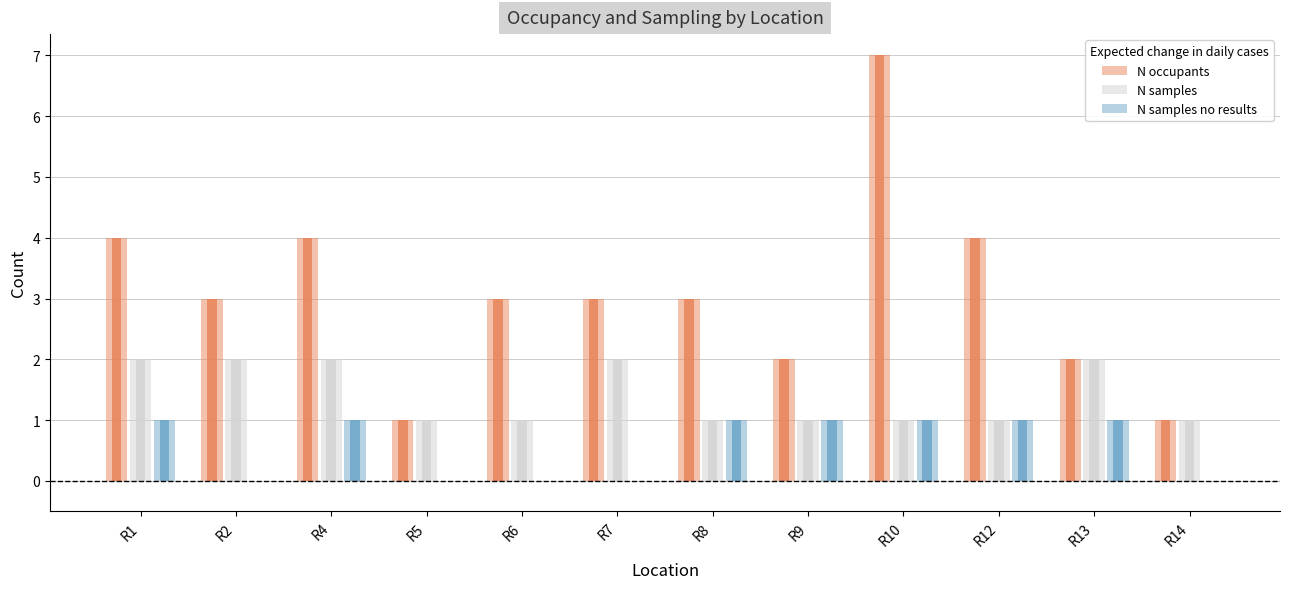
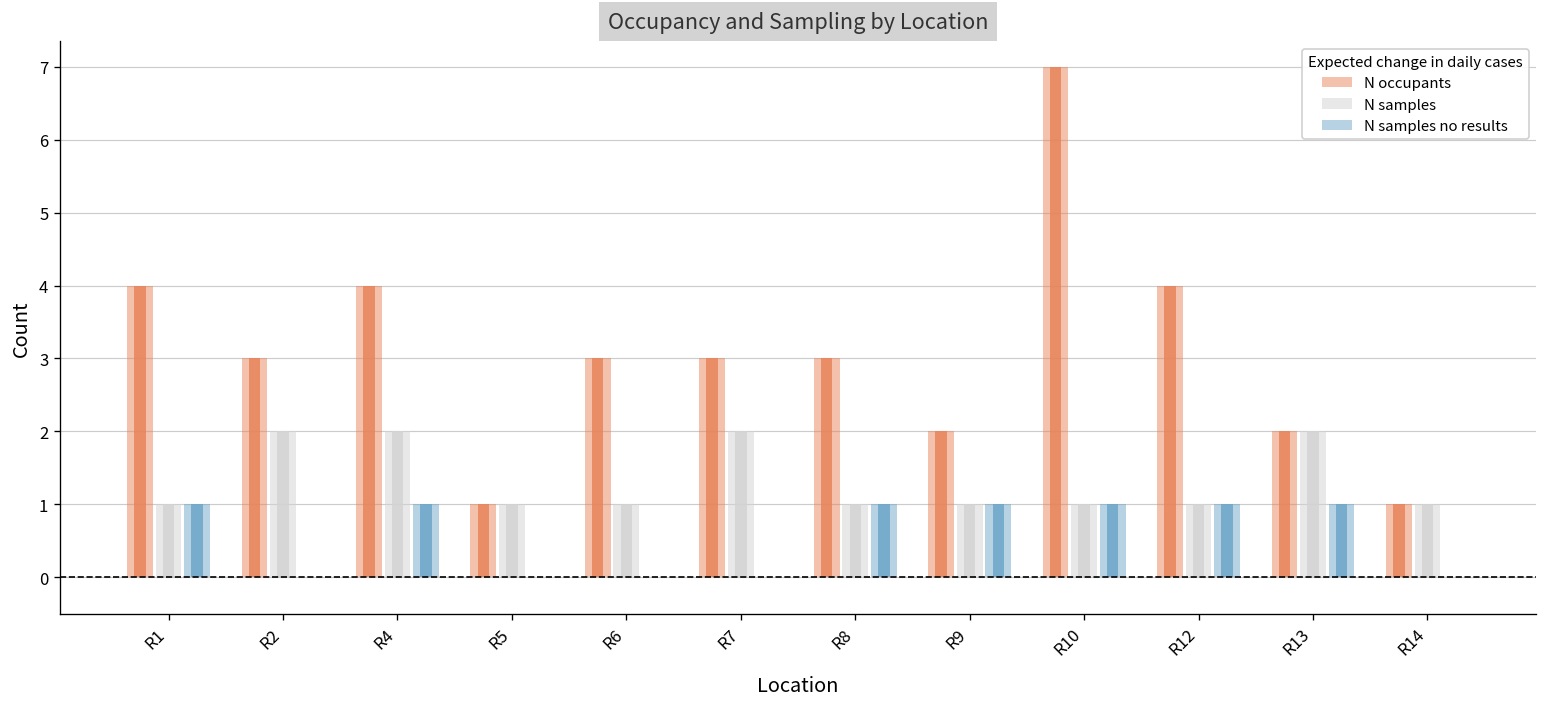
N samples, R1: 2 -> 1
